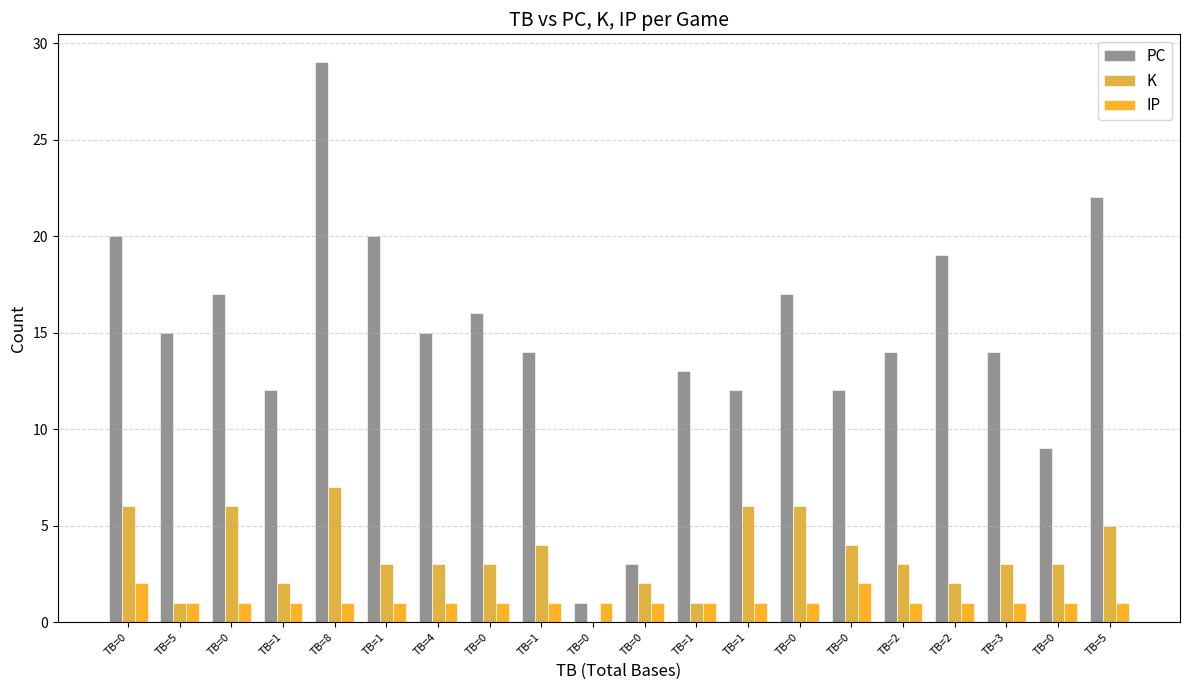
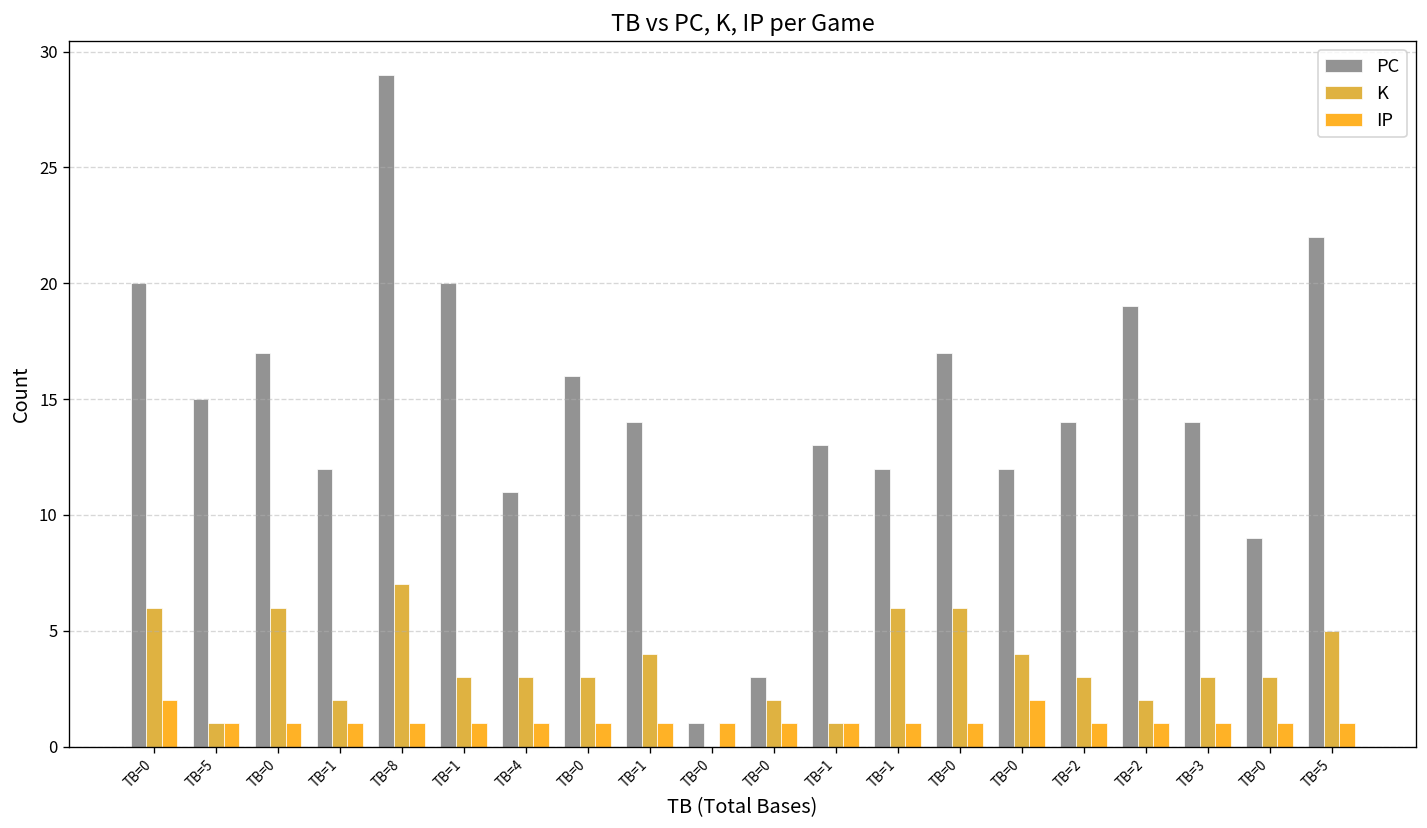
PC, TB=4: 15 -> 11
